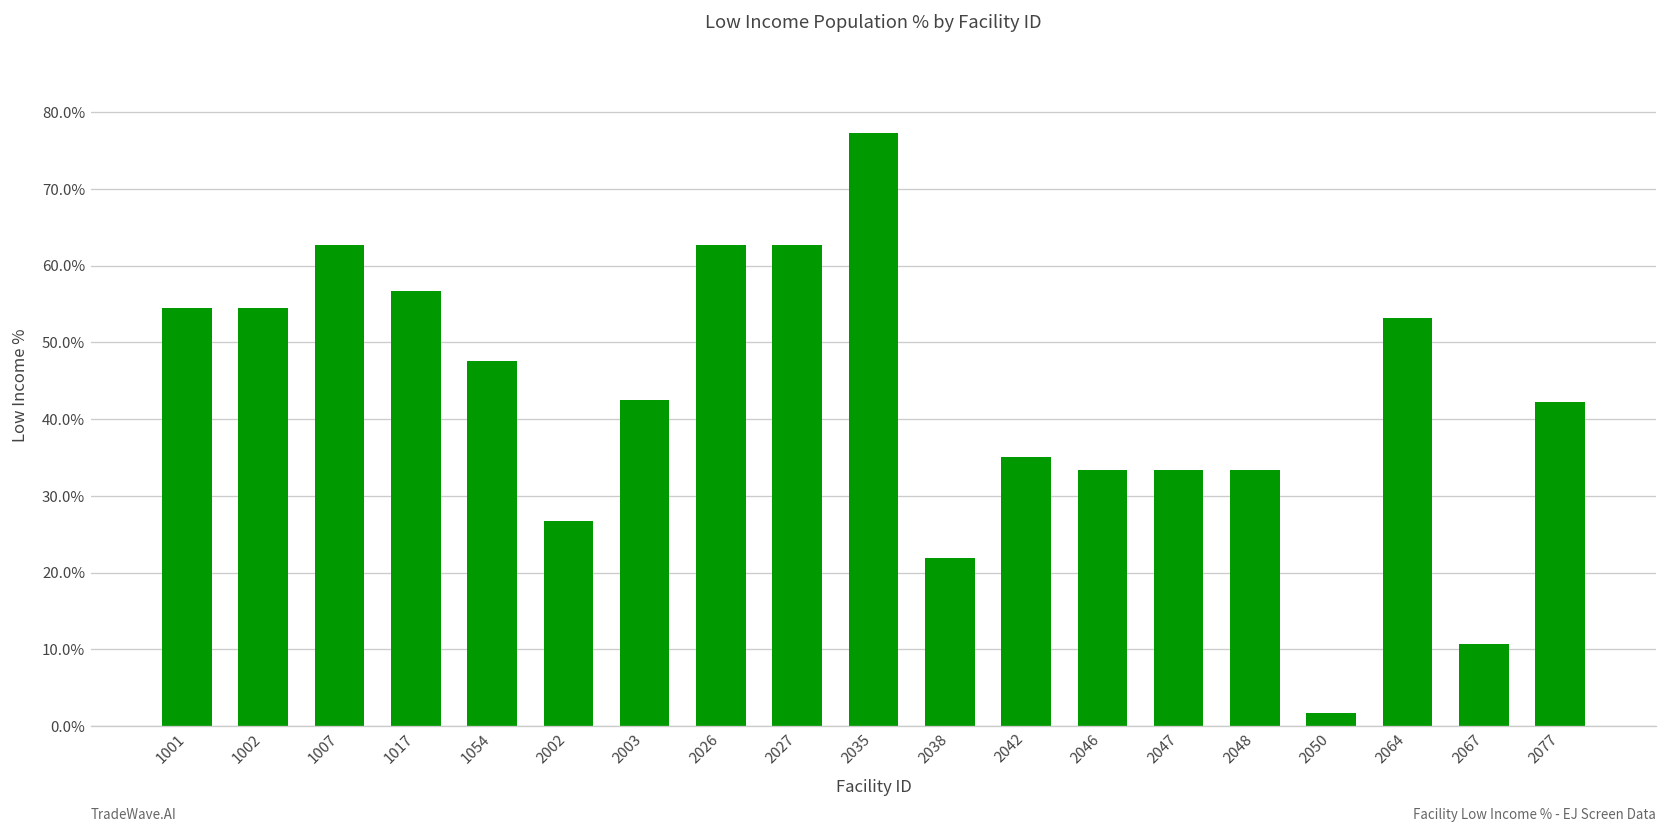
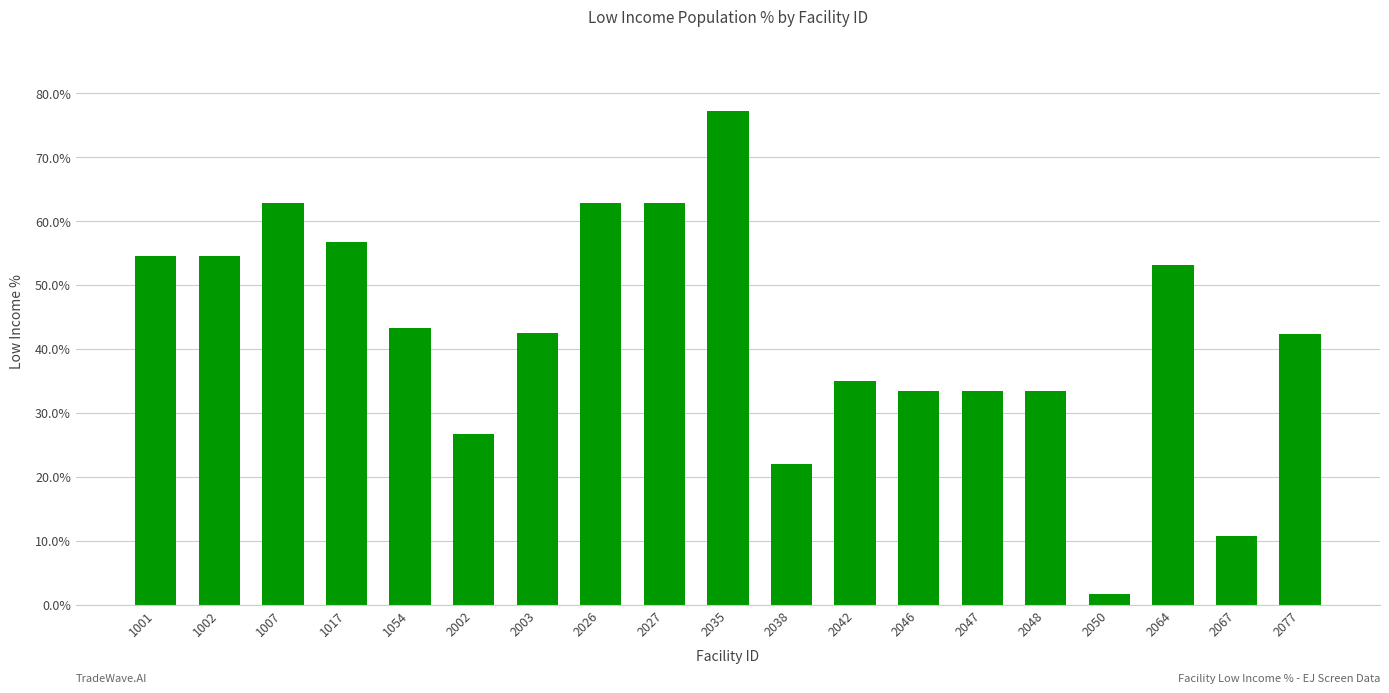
1054: 48% -> 43%
